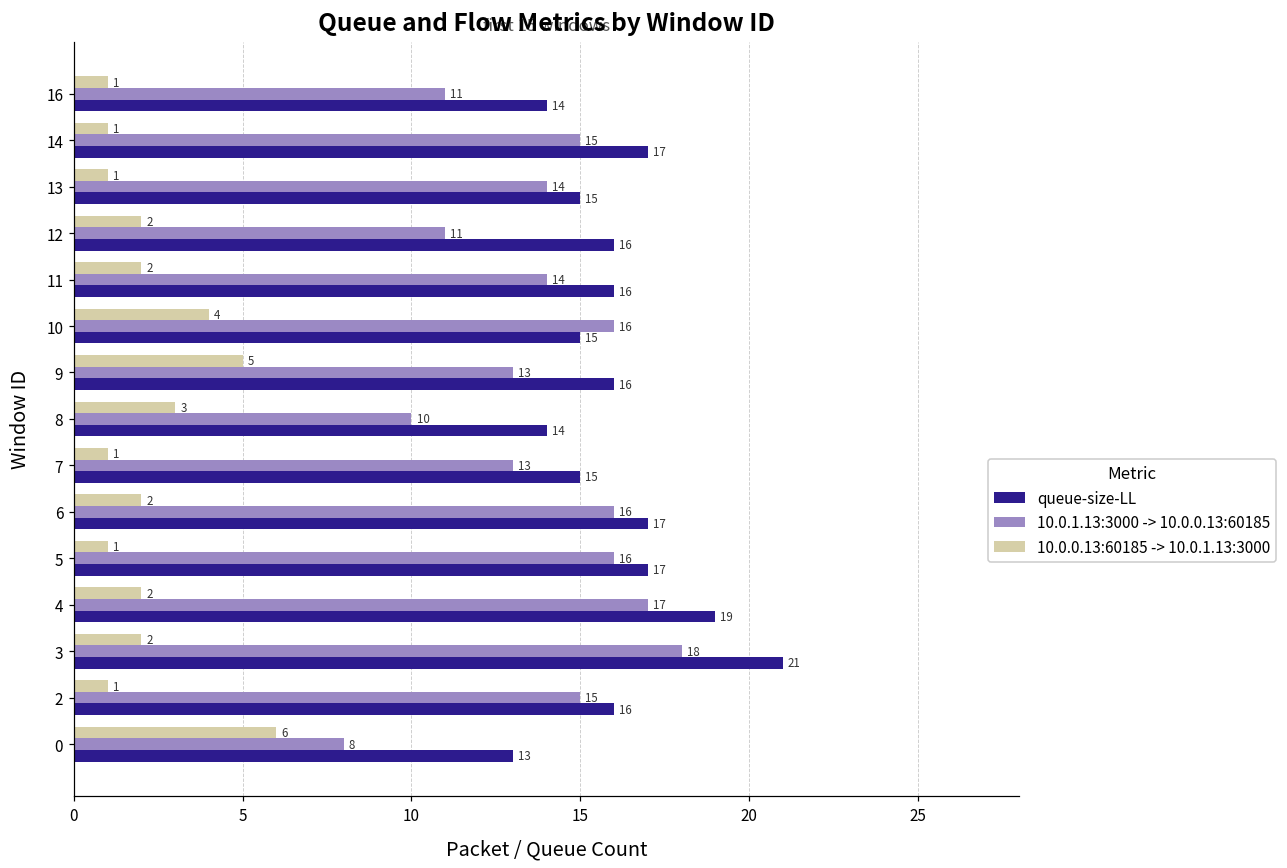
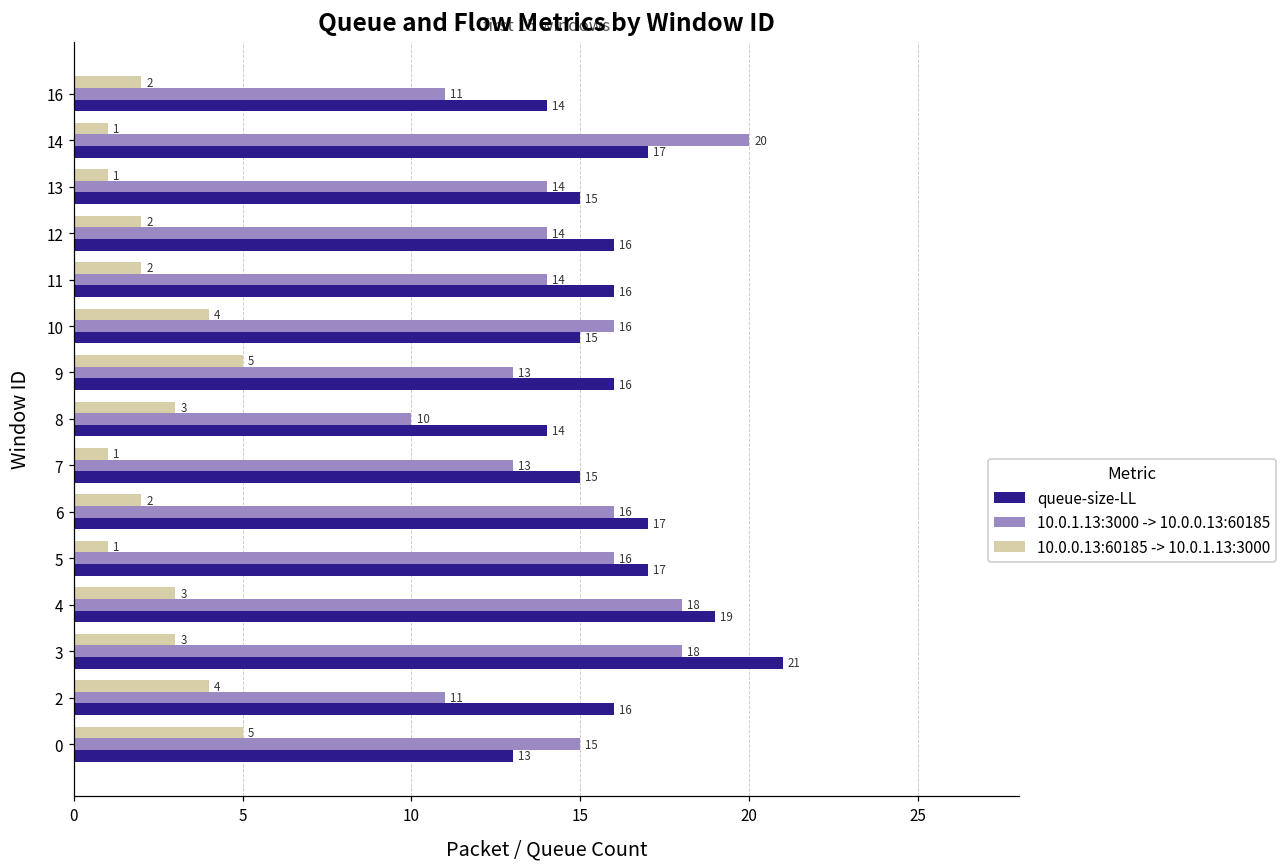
10.0.0.13:60185 -> 10.0.1.13:3000, 16: 1 -> 2
10.0.1.13:3000 -> 10.0.0.13:60185, 14: 15 -> 20
10.0.1.13:3000 -> 10.0.0.13:60185, 12: 11 -> 14
10.0.0.13:60185 -> 10.0.1.13:3000, 4: 2 -> 3
10.0.1.13:3000 -> 10.0.0.13:60185, 4: 17 -> 18
10.0.0.13:60185 -> 10.0.1.13:3000, 3: 2 -> 3
10.0.0.13:60185 -> 10.0.1.13:3000, 2: 1 -> 4
10.0.1.13:3000 -> 10.0.0.13:60185, 2: 15 -> 11
10.0.0.13:60185 -> 10.0.1.13:3000, 0: 6 -> 5
10.0.1.13:3000 -> 10.0.0.13:60185, 0: 8 -> 15
